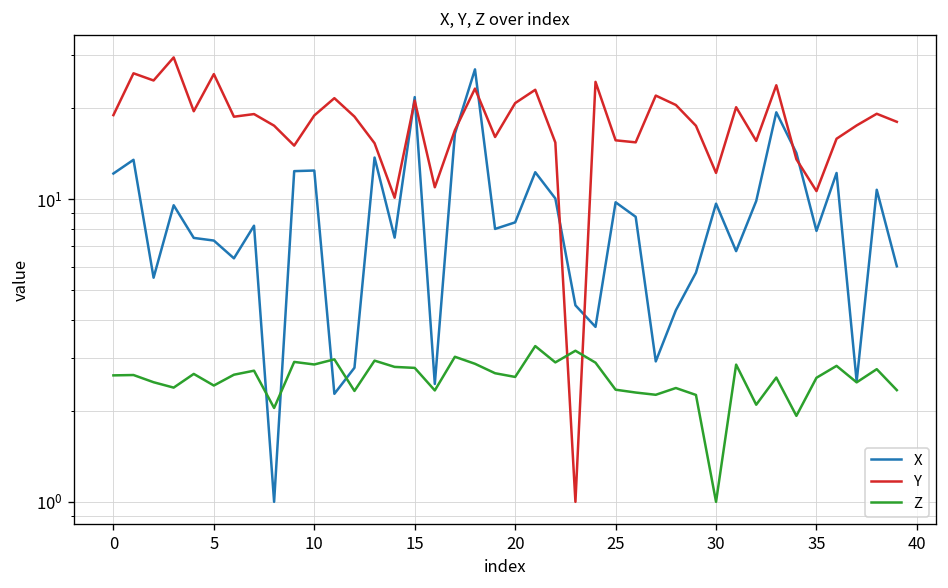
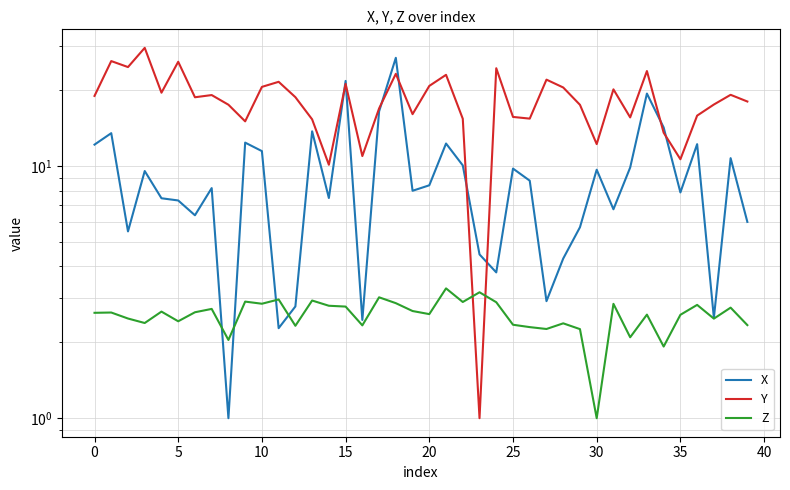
X, 10: 12 -> 11
Y, 10: 19 -> 21
